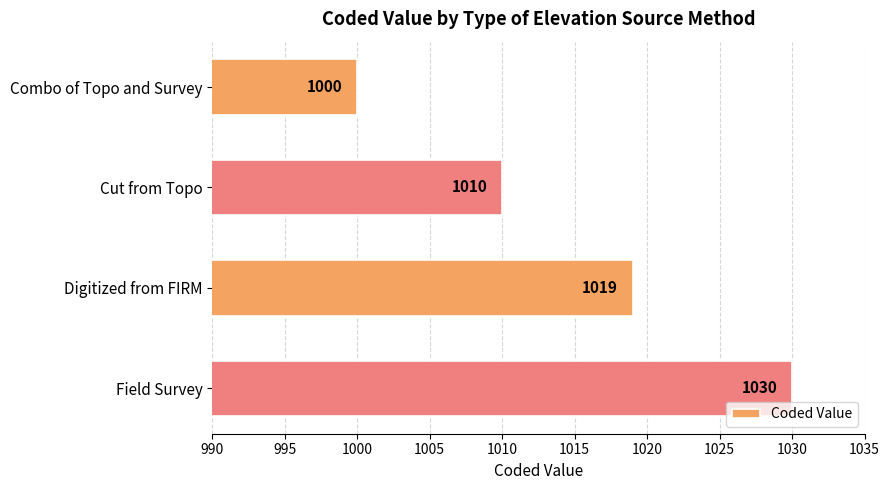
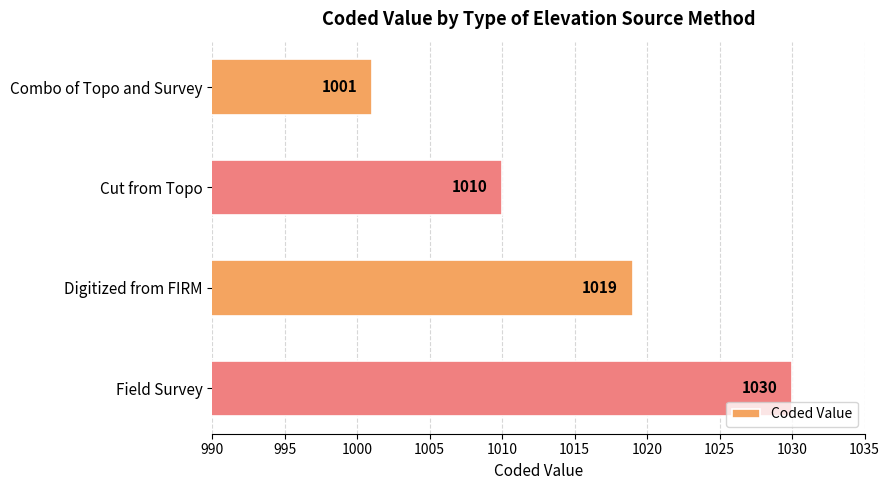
Combo of Topo and Survey: 1000 -> 1001
